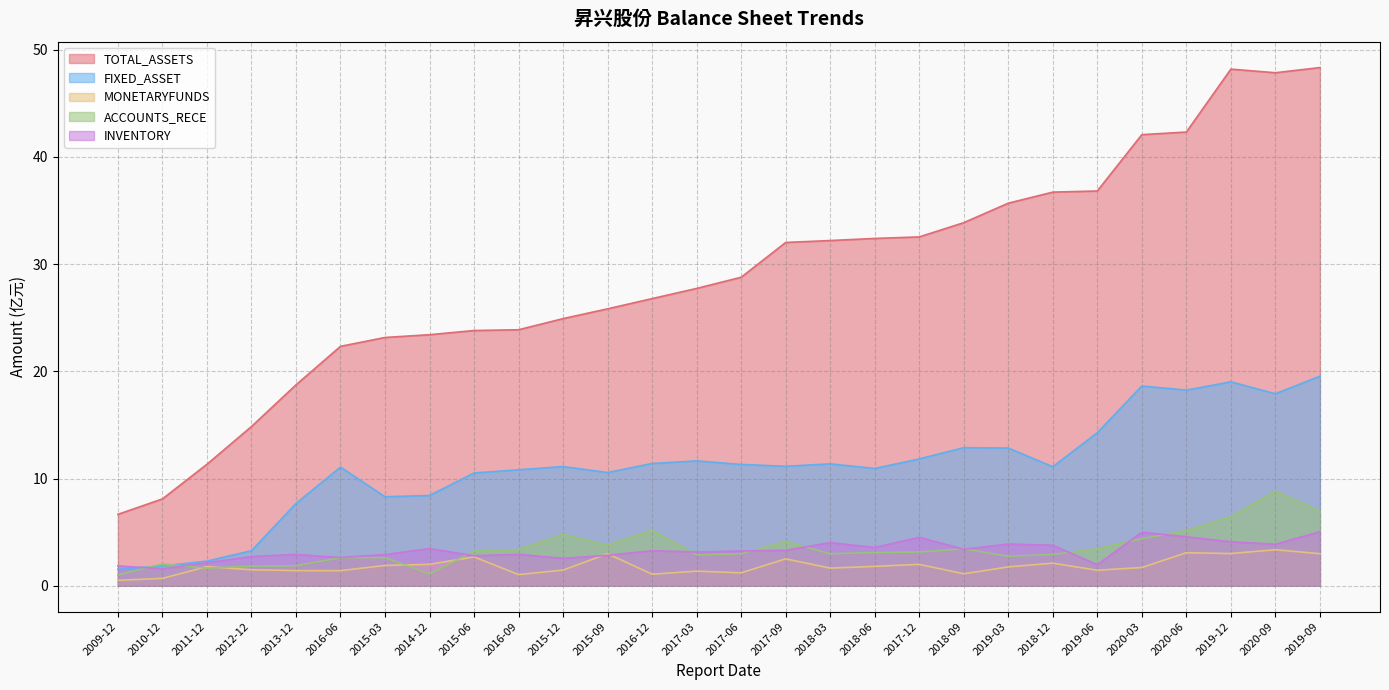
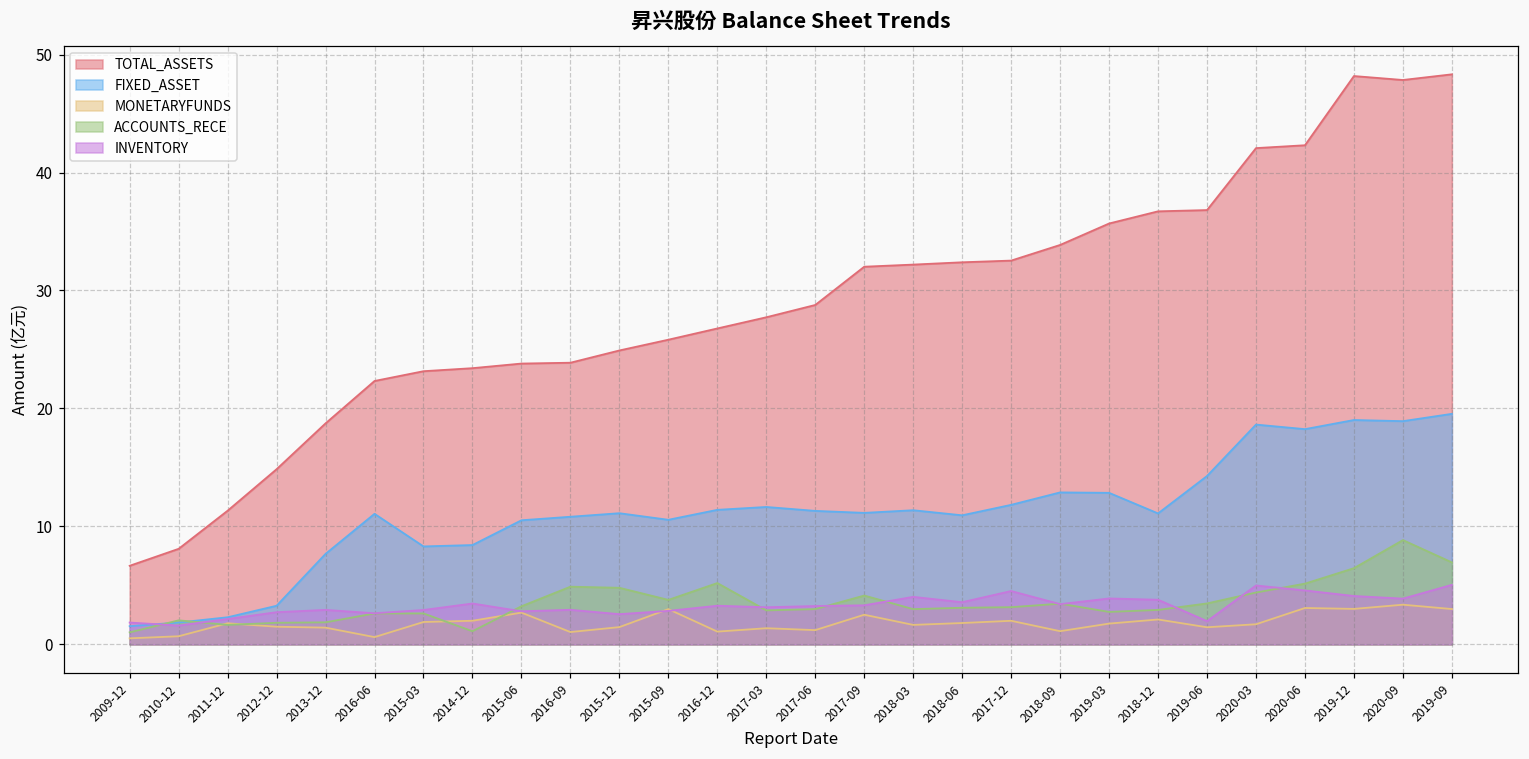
MONETARYFUNDS, 2016-06: 1.4 -> 0.6
ACCOUNTS_RECE, 2016-09: 3.4 -> 4.9
FIXED_ASSET, 2020-09: 17.9 -> 18.9
